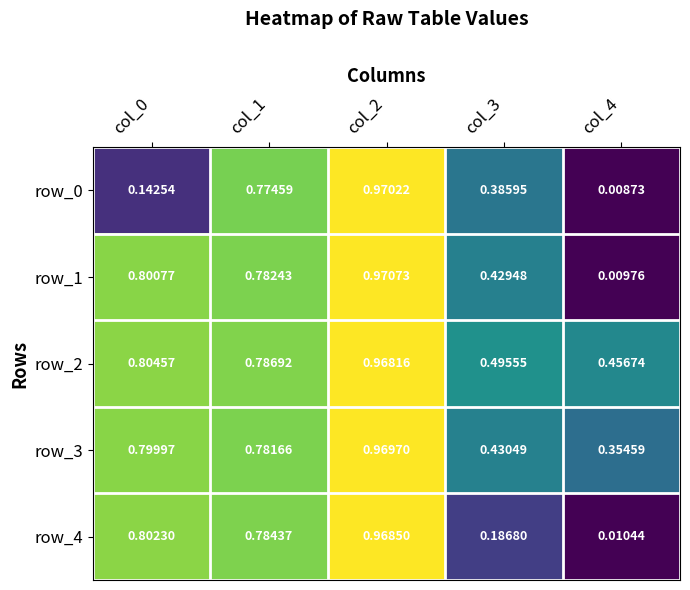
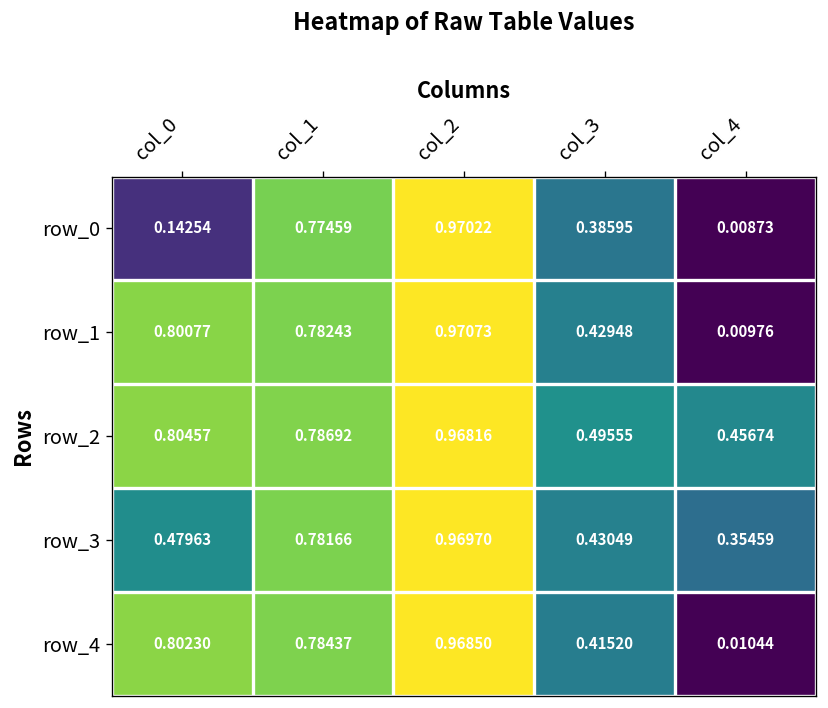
row_3, col_0: 0.79997 -> 0.47963
row_4, col_3: 0.18680 -> 0.41520
